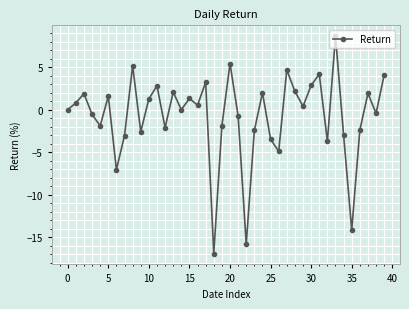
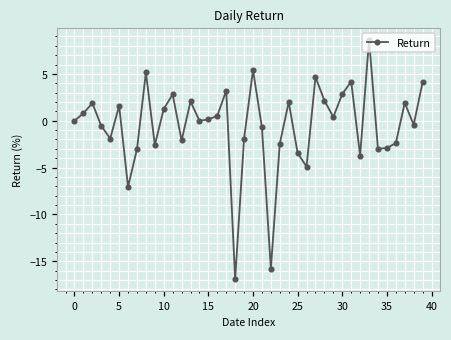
15: 1 -> 0
35: -14 -> -3
